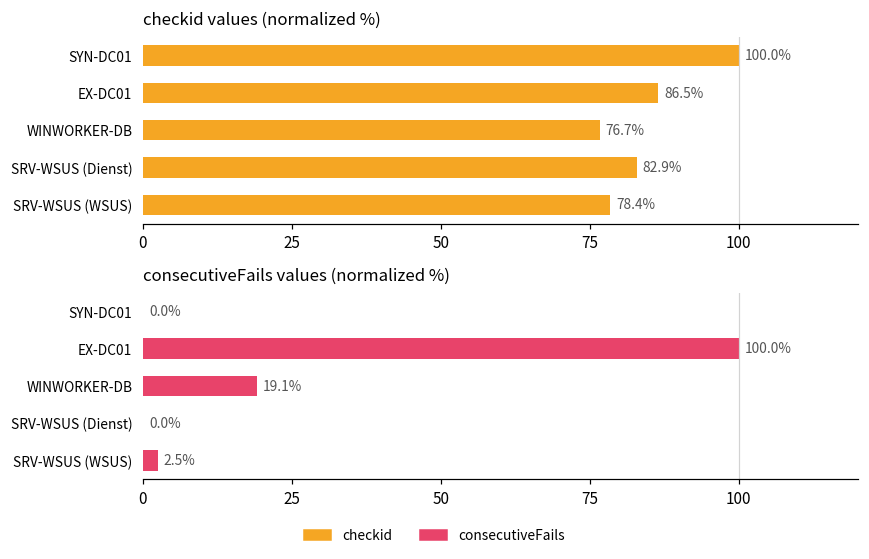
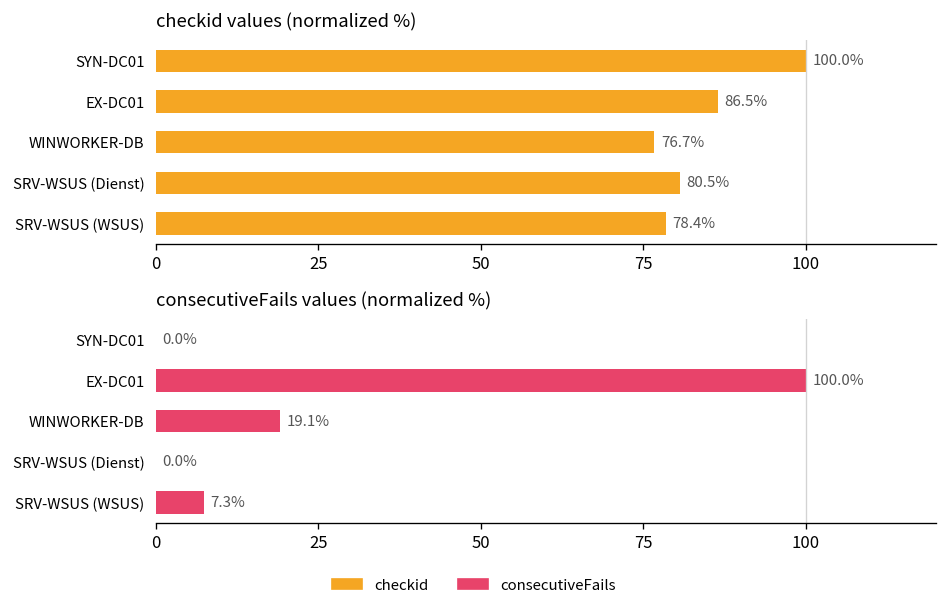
checkid values (normalized %), SRV-WSUS (Dienst): 82.9% -> 80.5%
consecutiveFails values (normalized %), SRV-WSUS (WSUS): 2.5% -> 7.3%
